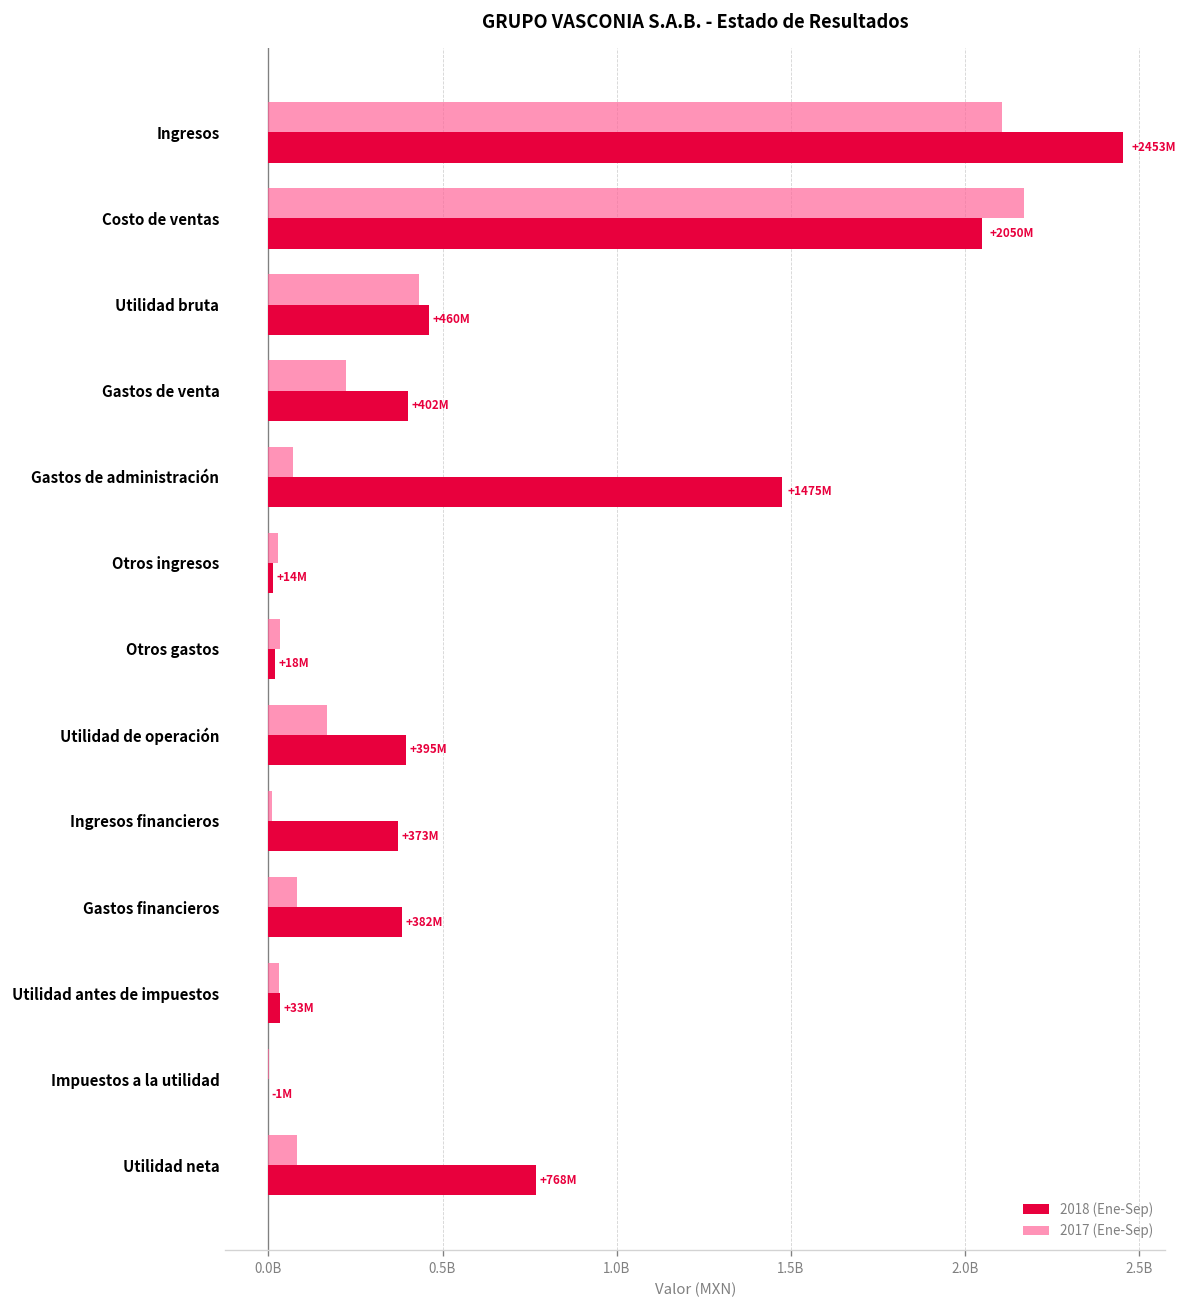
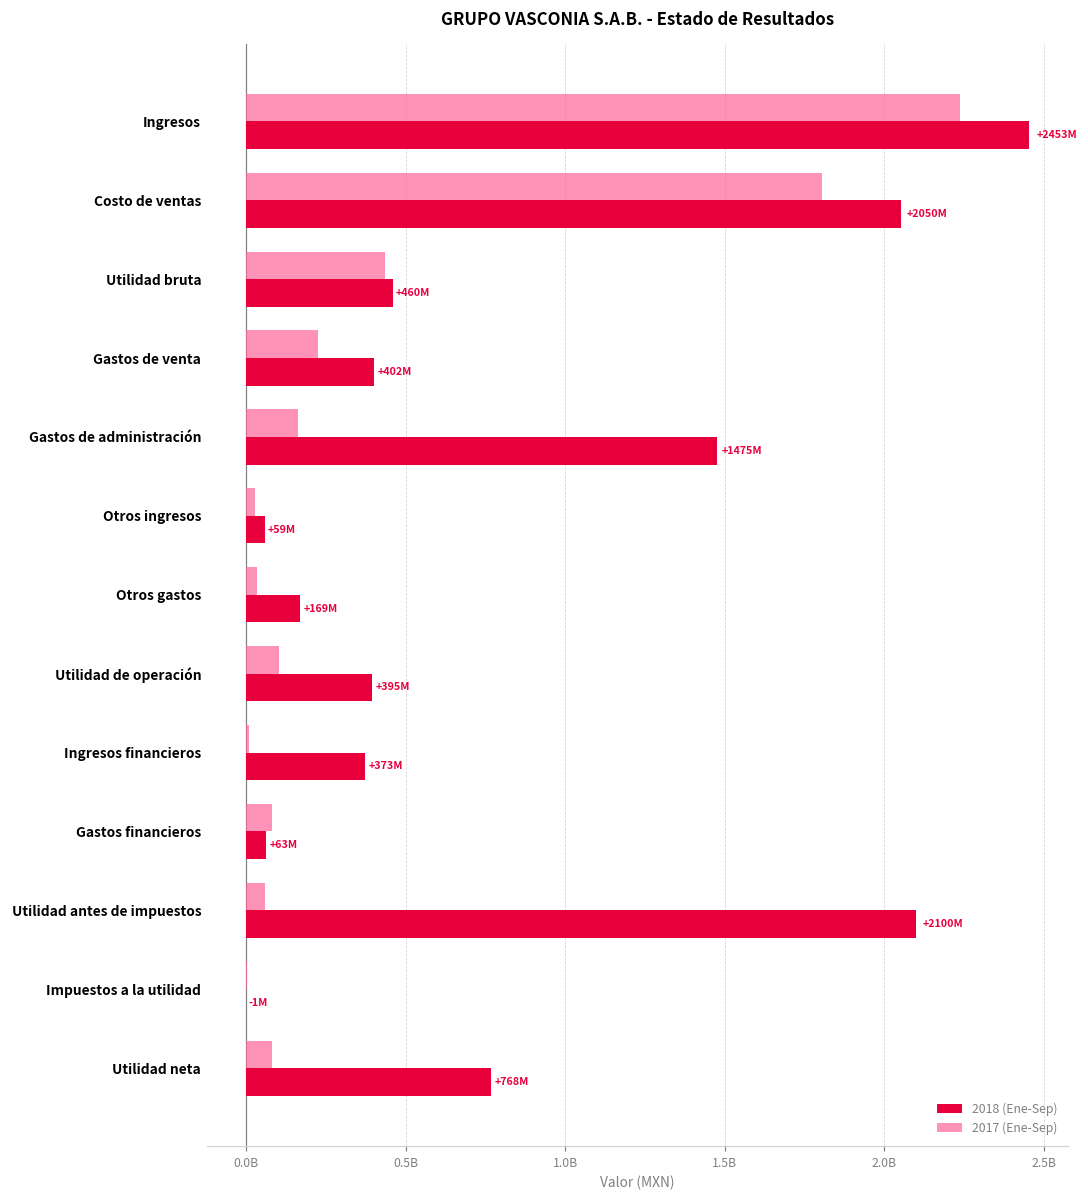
2017 (Ene-Sep), Ingresos: 2110000000 -> 2240000000
2017 (Ene-Sep), Costo de ventas: 2170000000 -> 1800000000
2017 (Ene-Sep), Gastos de administración: 70000000 -> 160000000
2018 (Ene-Sep), Otros ingresos: +14M -> +59M
2018 (Ene-Sep), Otros gastos: +18M -> +169M
2017 (Ene-Sep), Utilidad de operación: 170000000 -> 100000000
2018 (Ene-Sep), Gastos financieros: +382M -> +63M
2017 (Ene-Sep), Utilidad antes de impuestos: 30000000 -> 60000000
2018 (Ene-Sep), Utilidad antes de impuestos: +33M -> +2100M
